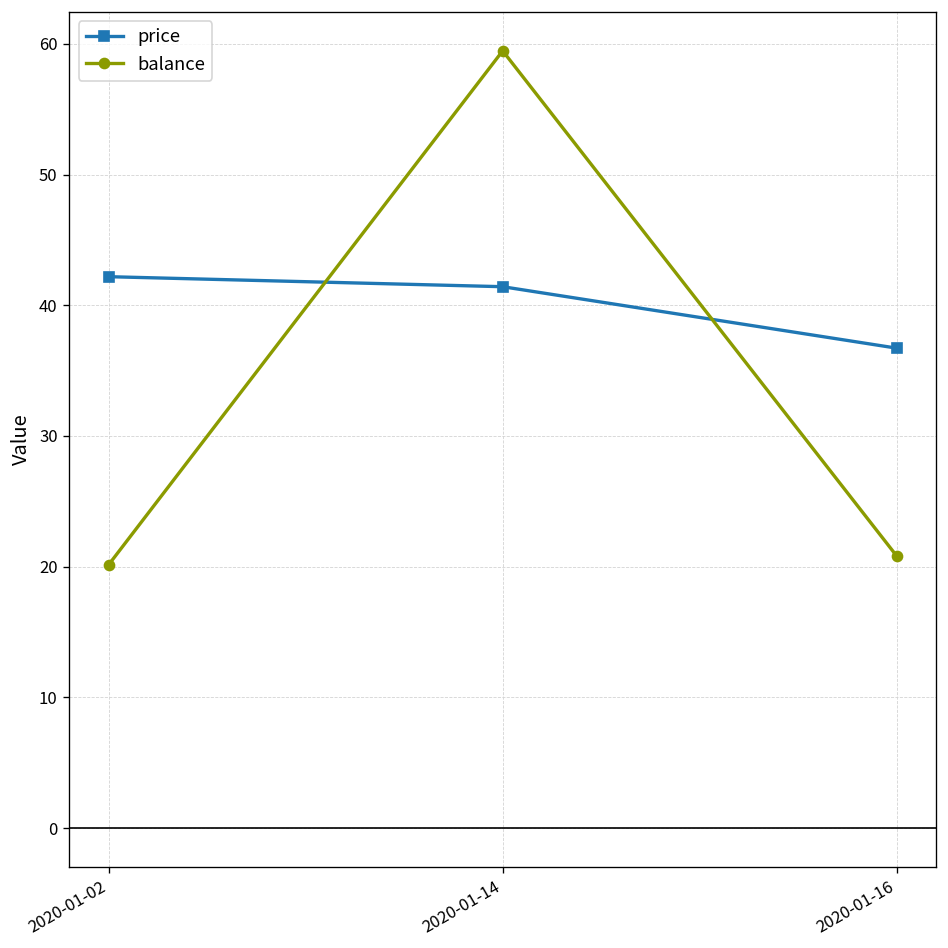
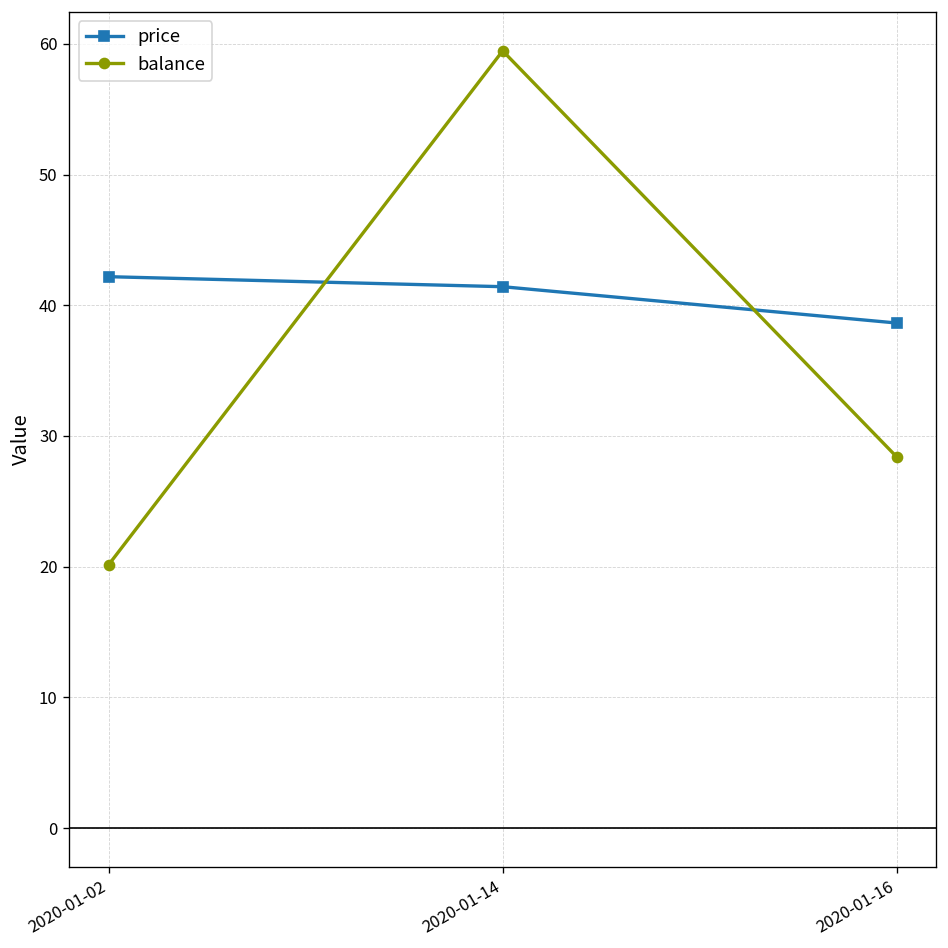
price, 2020-01-16: 36.7 -> 38.6
balance, 2020-01-16: 20.8 -> 28.4
